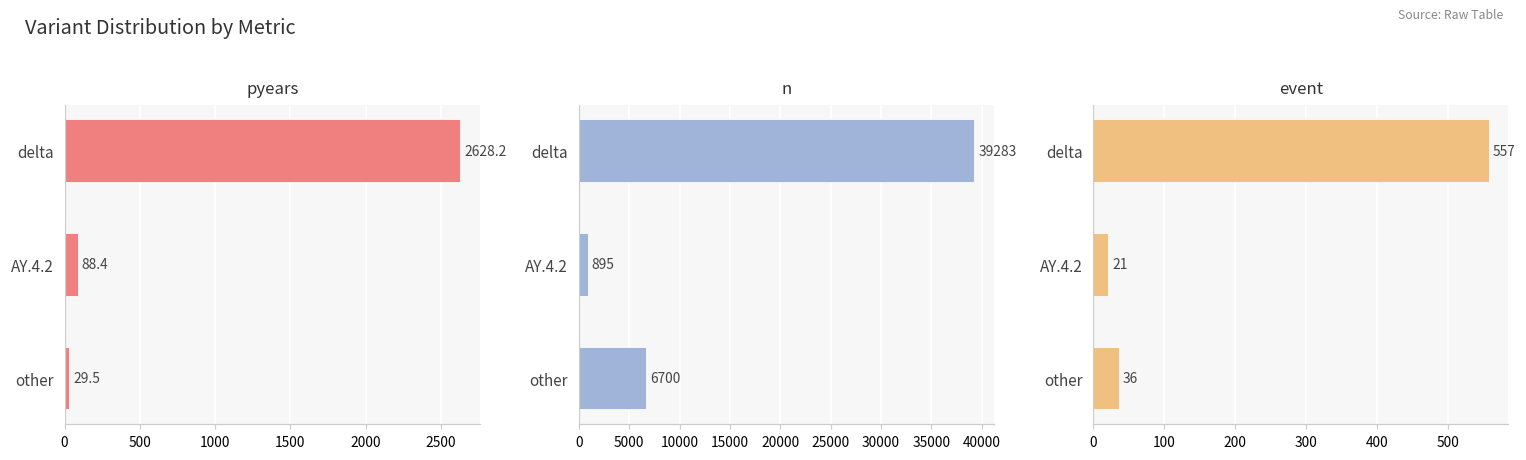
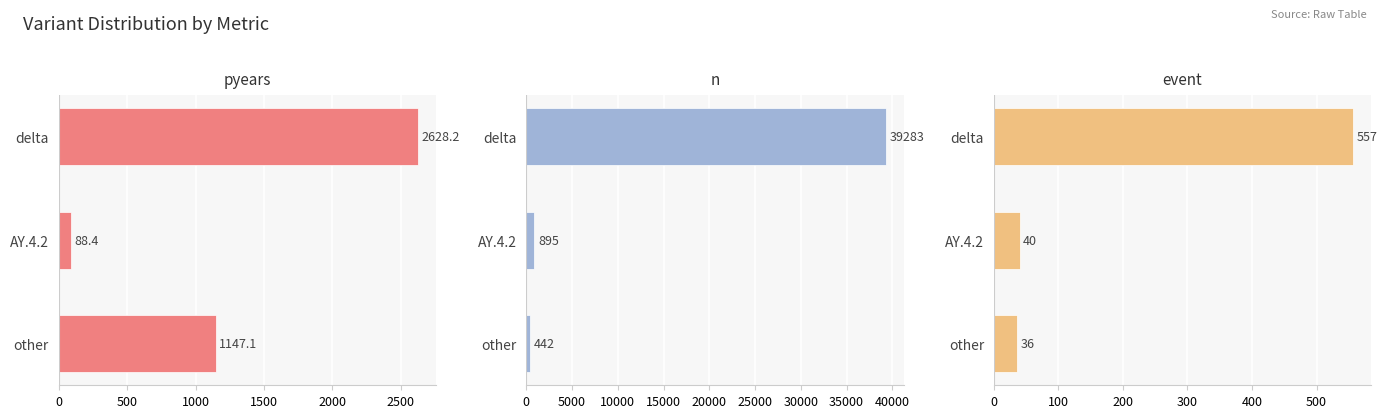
pyears, other: 29.5 -> 1147.1
n, other: 6700 -> 442
event, AY.4.2: 21 -> 40
